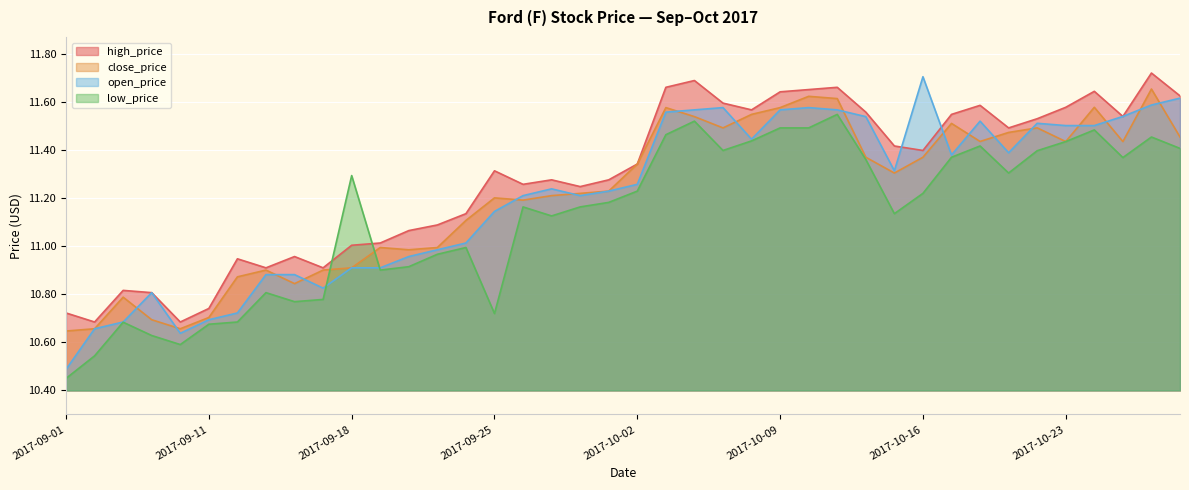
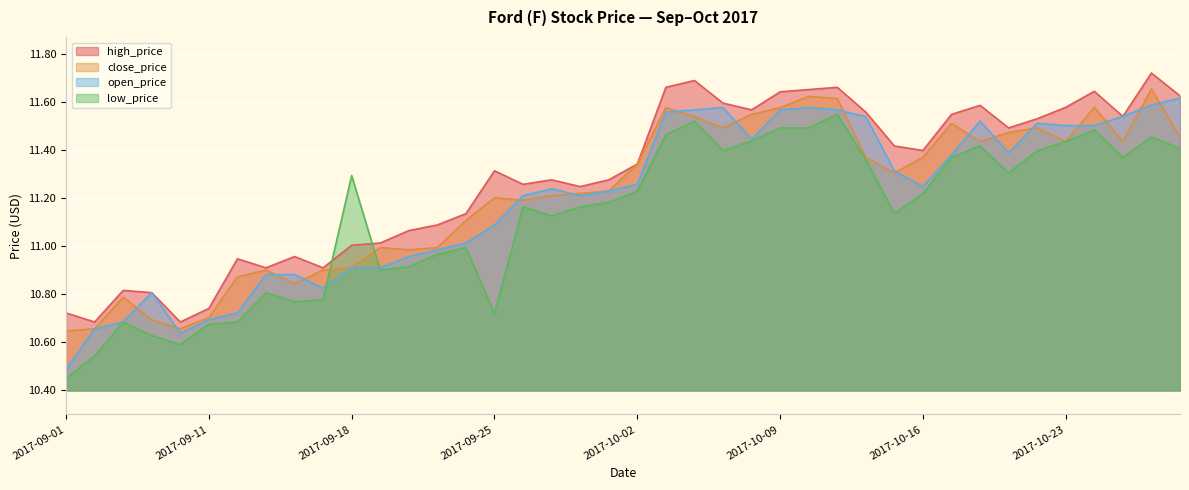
open_price, 2017-09-25: 11.14 -> 11.09
open_price, 2017-10-16: 11.70 -> 11.25
